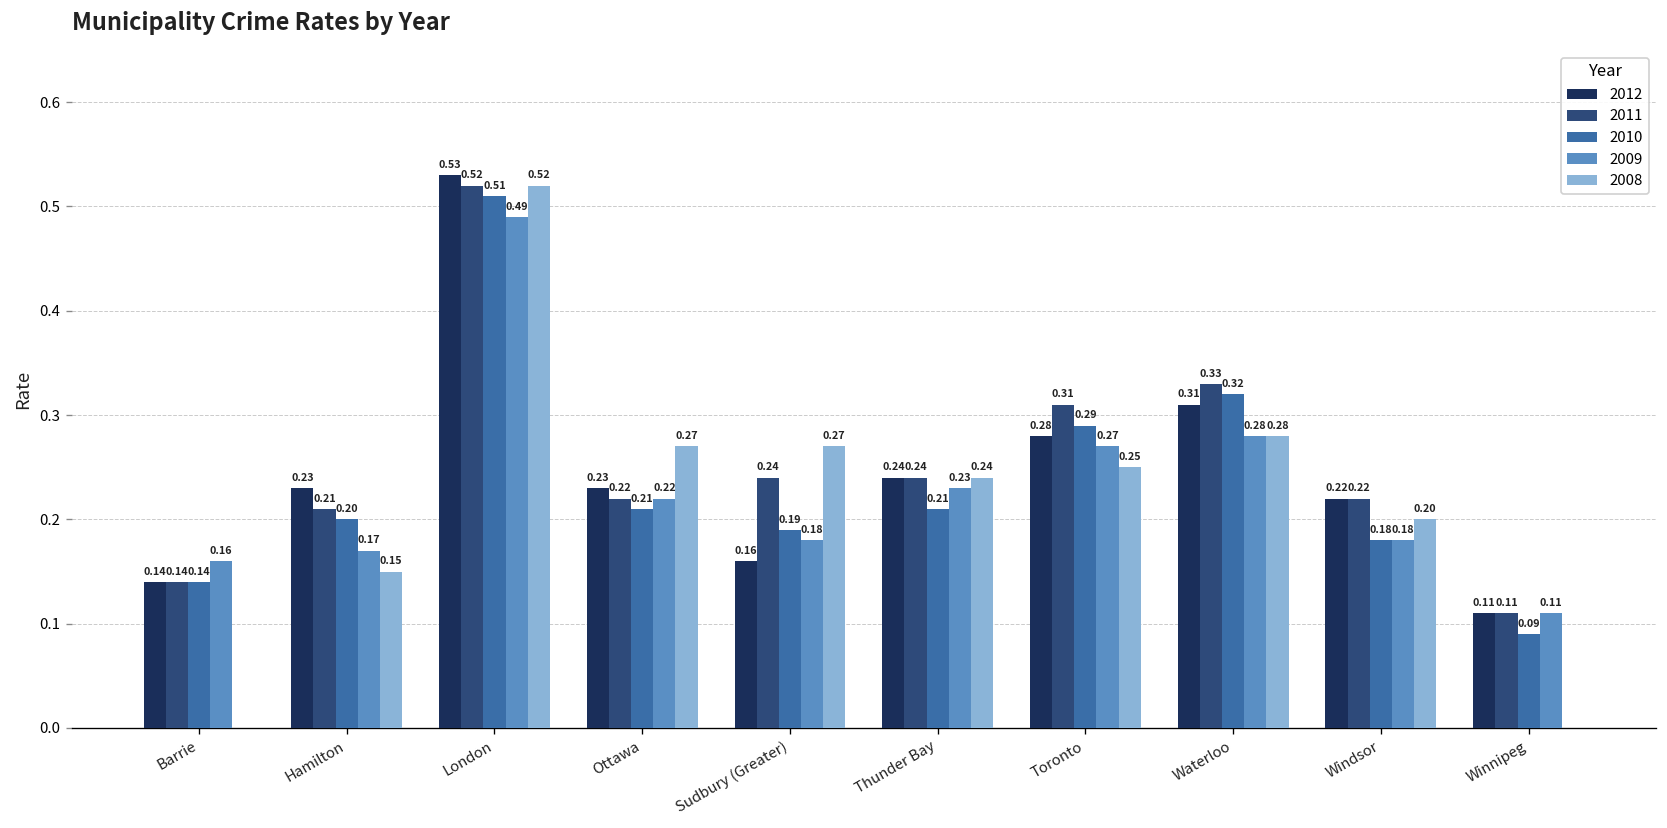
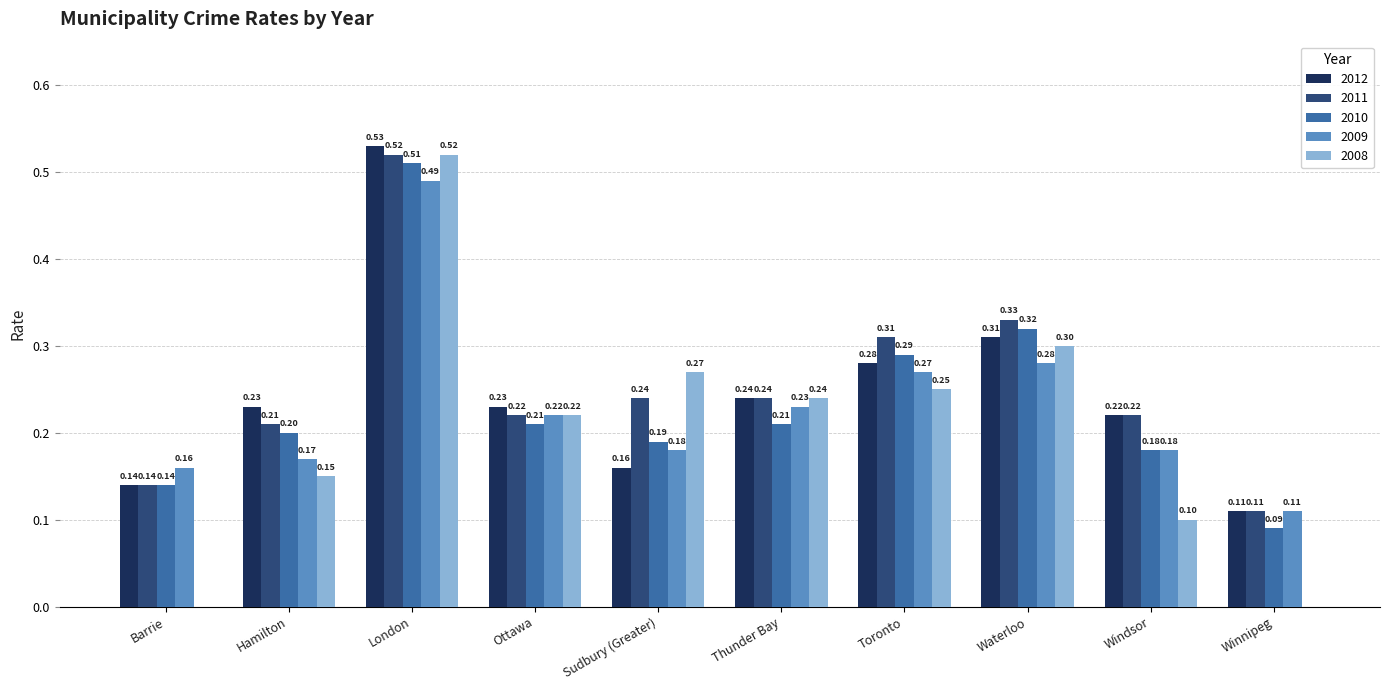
2008, Ottawa: 0.27 -> 0.22
2008, Waterloo: 0.28 -> 0.30
2008, Windsor: 0.20 -> 0.10
